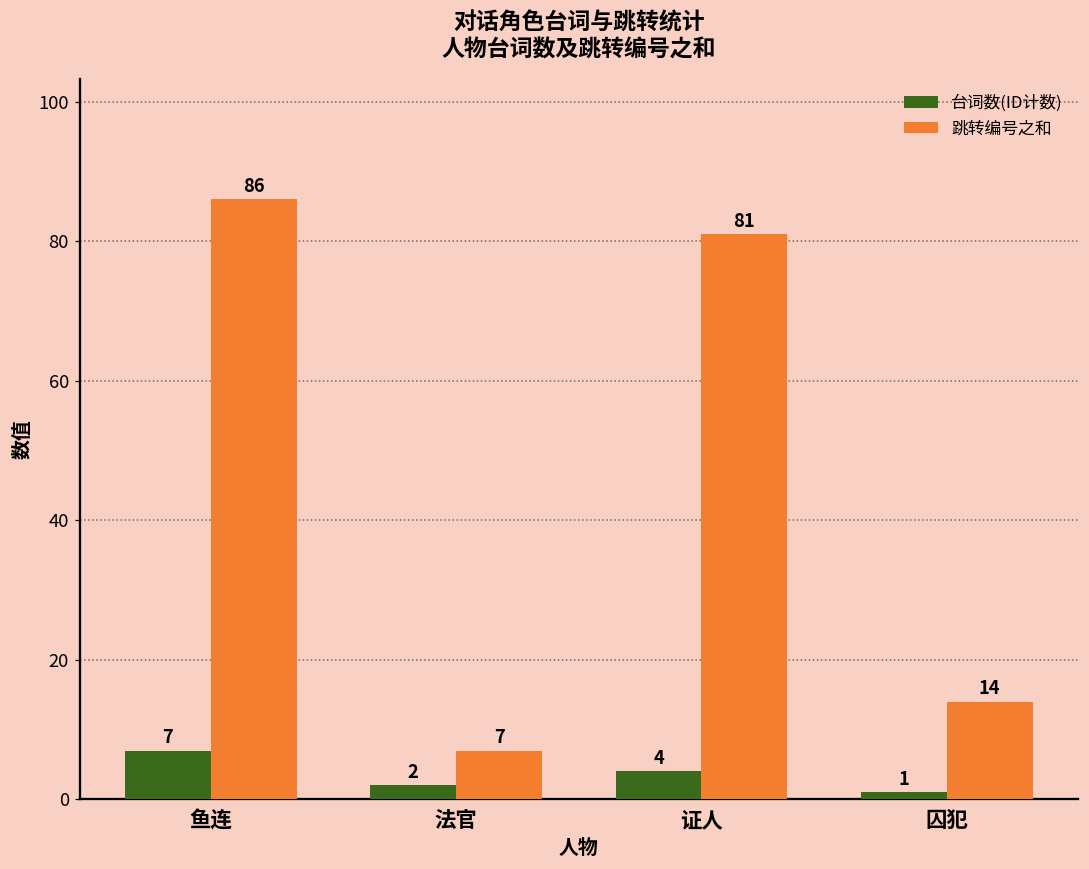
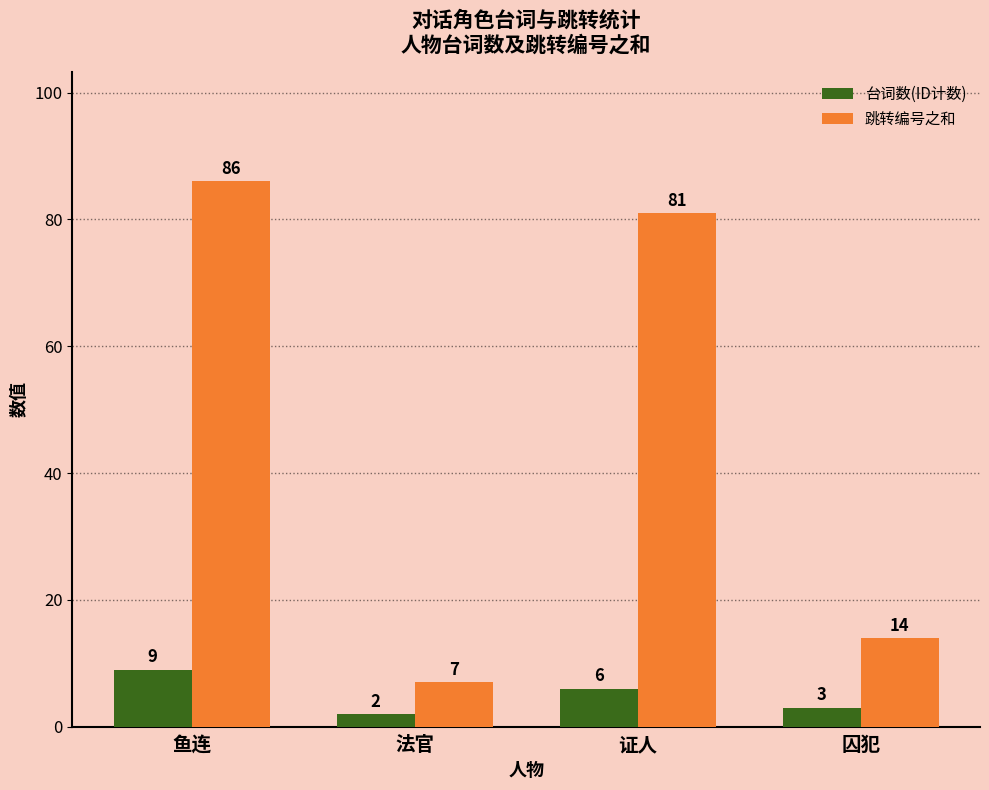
台词数(ID计数), 鱼连: 7 -> 9
台词数(ID计数), 证人: 4 -> 6
台词数(ID计数), 囚犯: 1 -> 3
